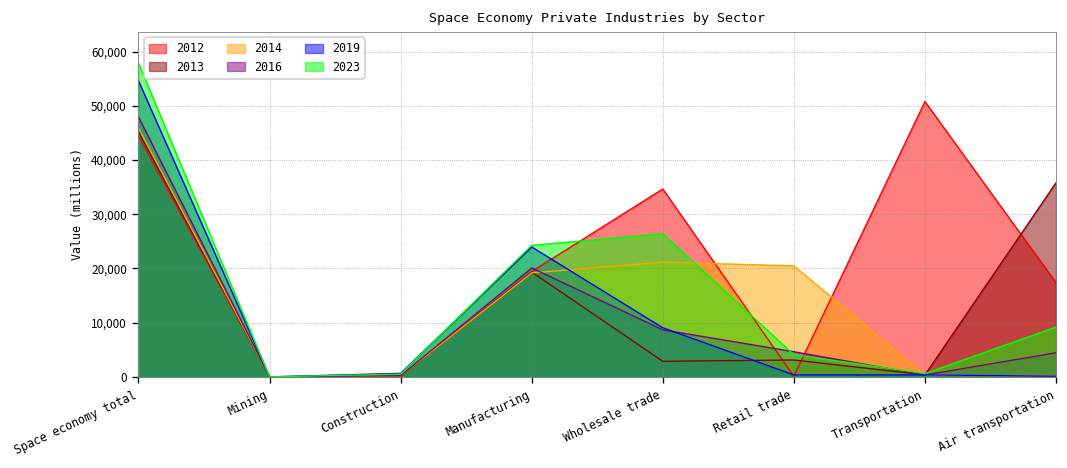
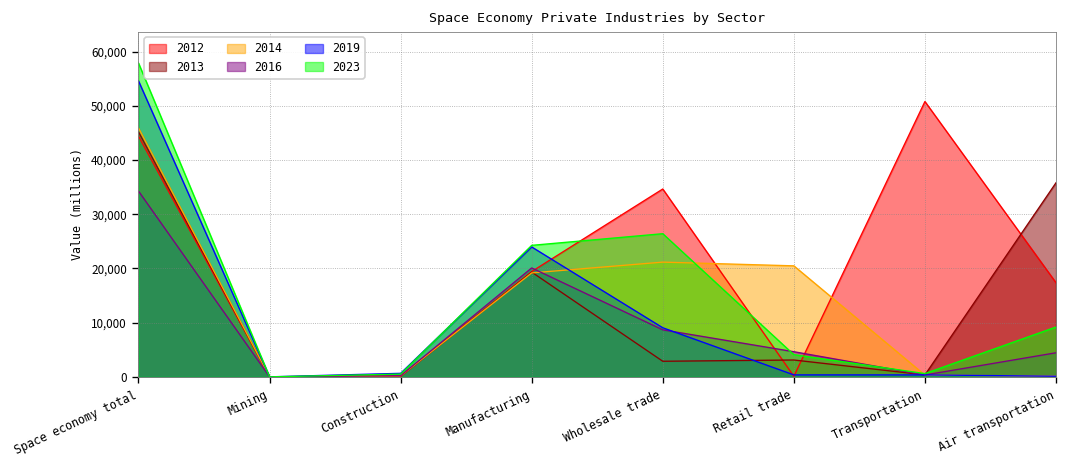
2016, Space economy total: 48,000 -> 34,000
